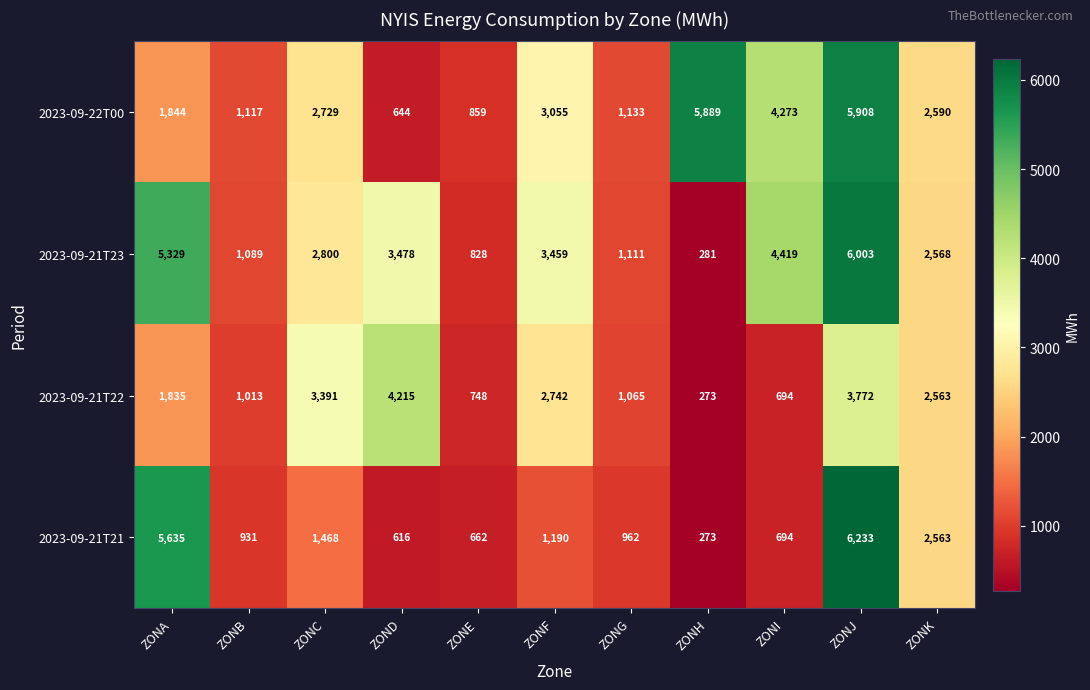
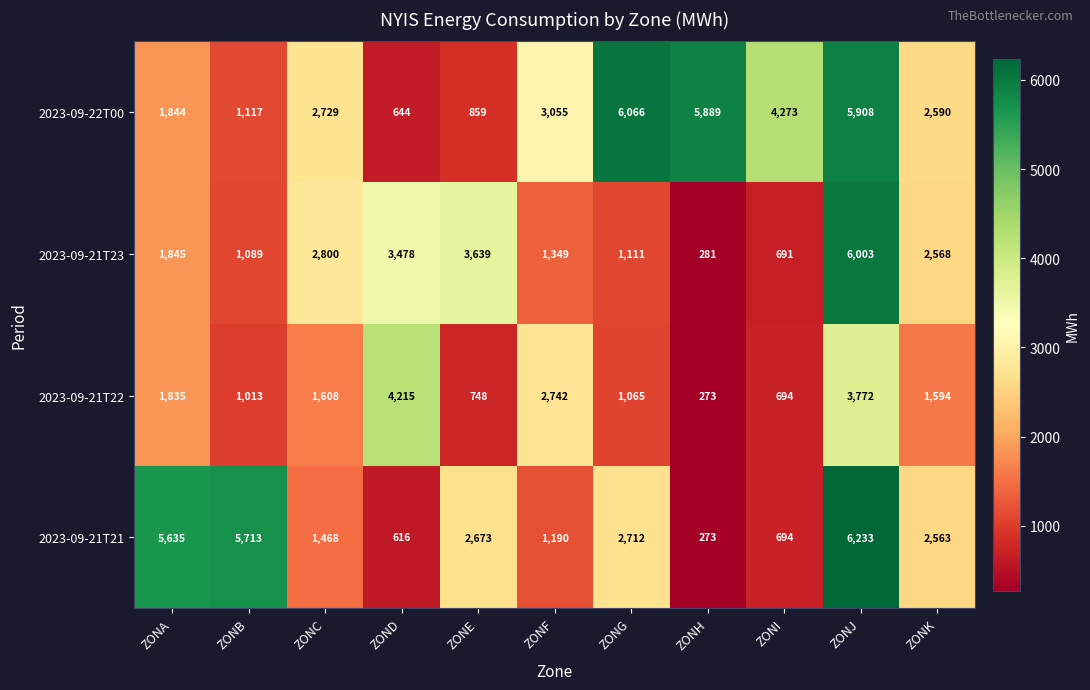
2023-09-22T00, ZONG: 1,133 -> 6,066
2023-09-21T23, ZONA: 5,329 -> 1,845
2023-09-21T23, ZONE: 828 -> 3,639
2023-09-21T23, ZONF: 3,459 -> 1,349
2023-09-21T23, ZONI: 4,419 -> 691
2023-09-21T22, ZONC: 3,391 -> 1,608
2023-09-21T22, ZONK: 2,563 -> 1,594
2023-09-21T21, ZONB: 931 -> 5,713
2023-09-21T21, ZONE: 662 -> 2,673
2023-09-21T21, ZONG: 962 -> 2,712
